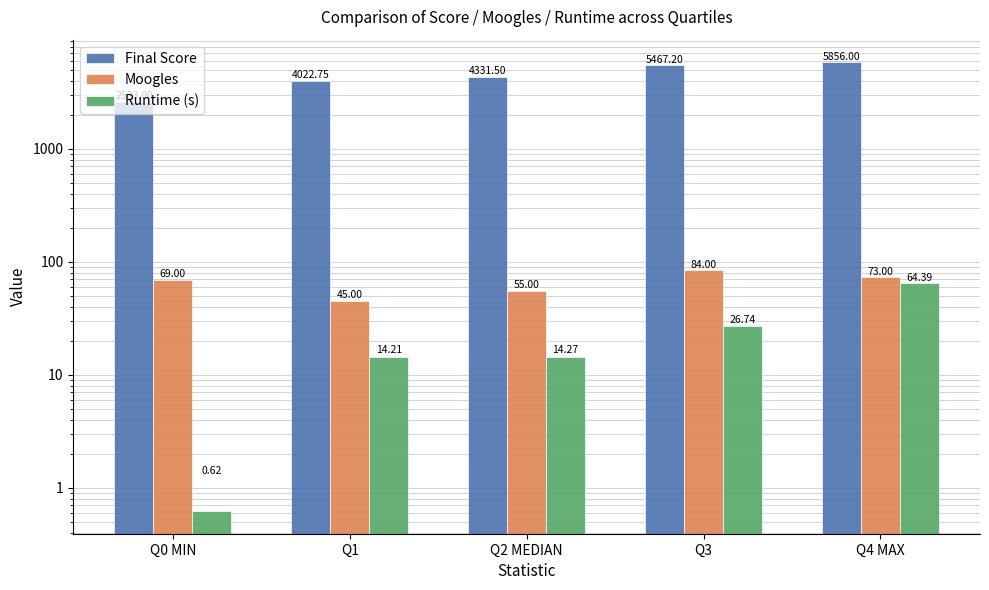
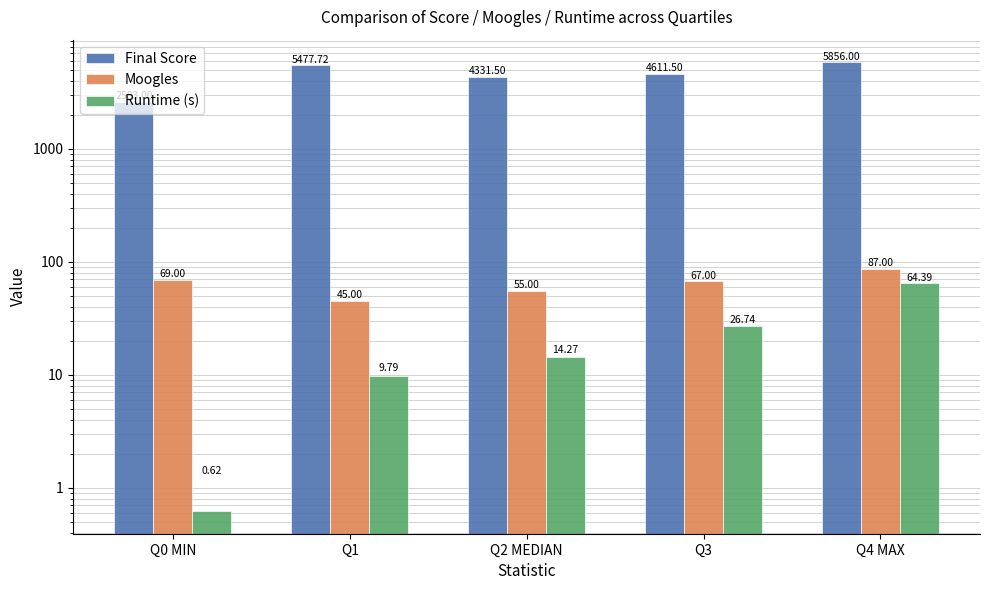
Final Score, Q1: 4022.75 -> 5477.72
Runtime (s), Q1: 14.21 -> 9.79
Final Score, Q3: 5467.20 -> 4611.50
Moogles, Q3: 84.00 -> 67.00
Moogles, Q4 MAX: 73.00 -> 87.00
